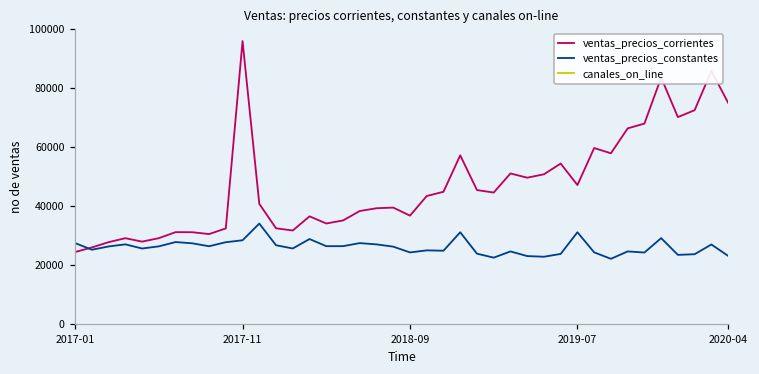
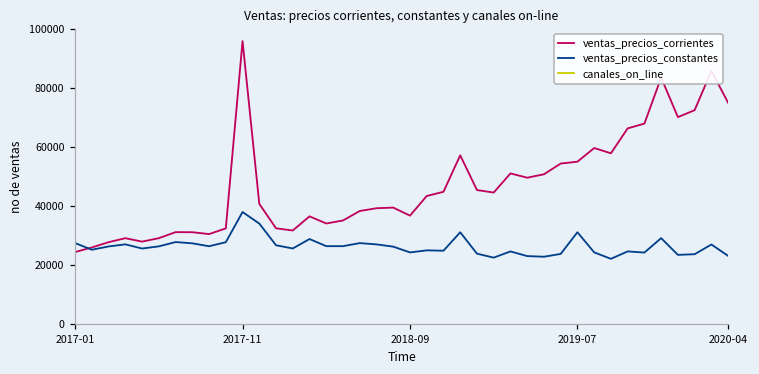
ventas_precios_constantes, 2017-11: 28000 -> 38000
ventas_precios_corrientes, 2019-07: 47000 -> 55000
